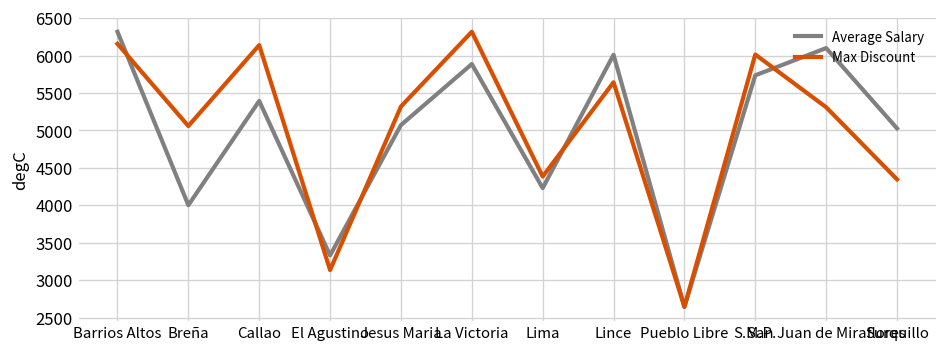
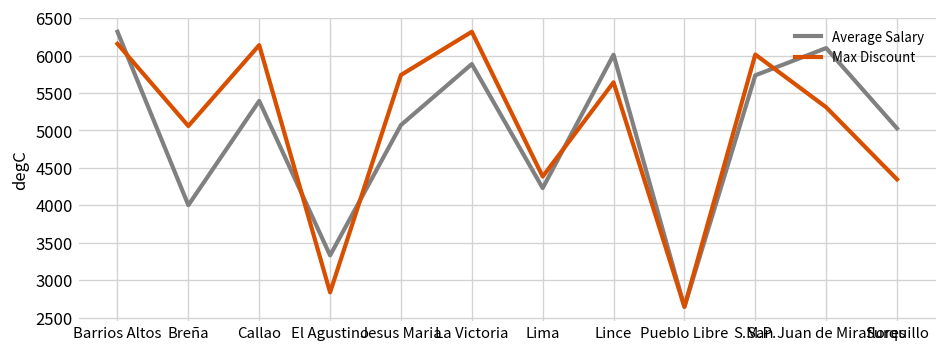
Max Discount, El Agustino: 3100 -> 2800
Max Discount, Jesus Maria: 5300 -> 5700
